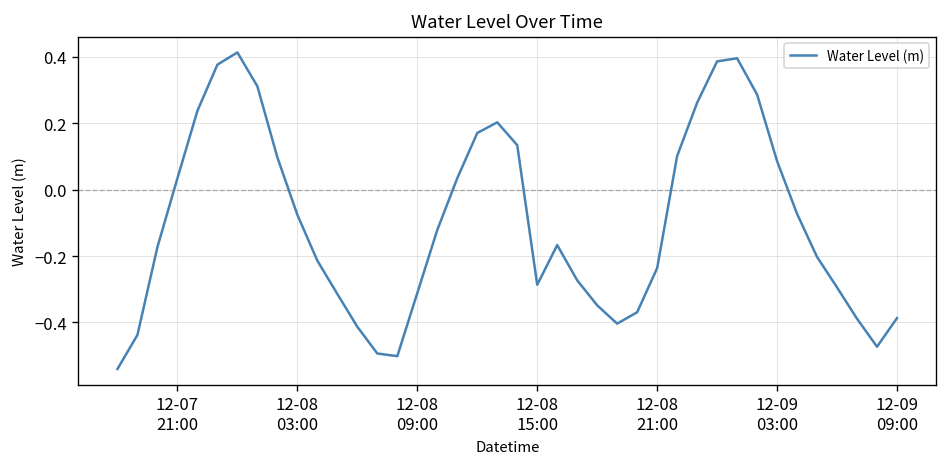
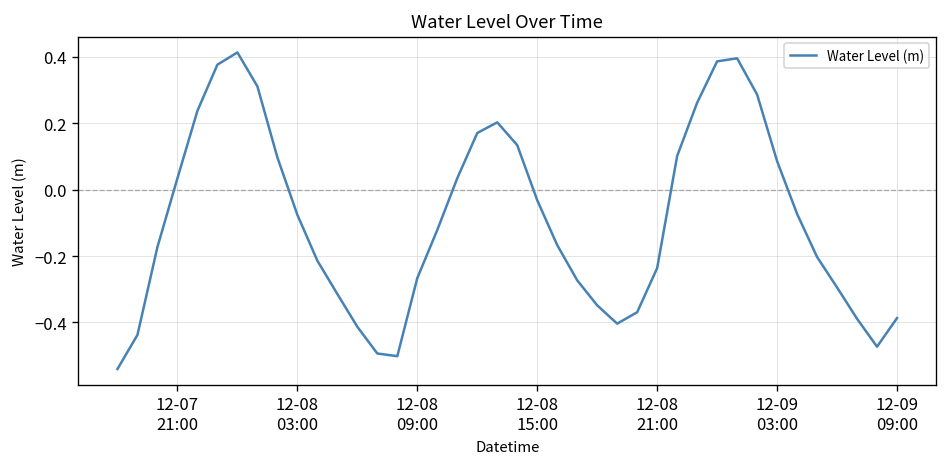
12-08 09:00: -0.31 -> -0.27
12-08 15:00: -0.29 -> -0.03
